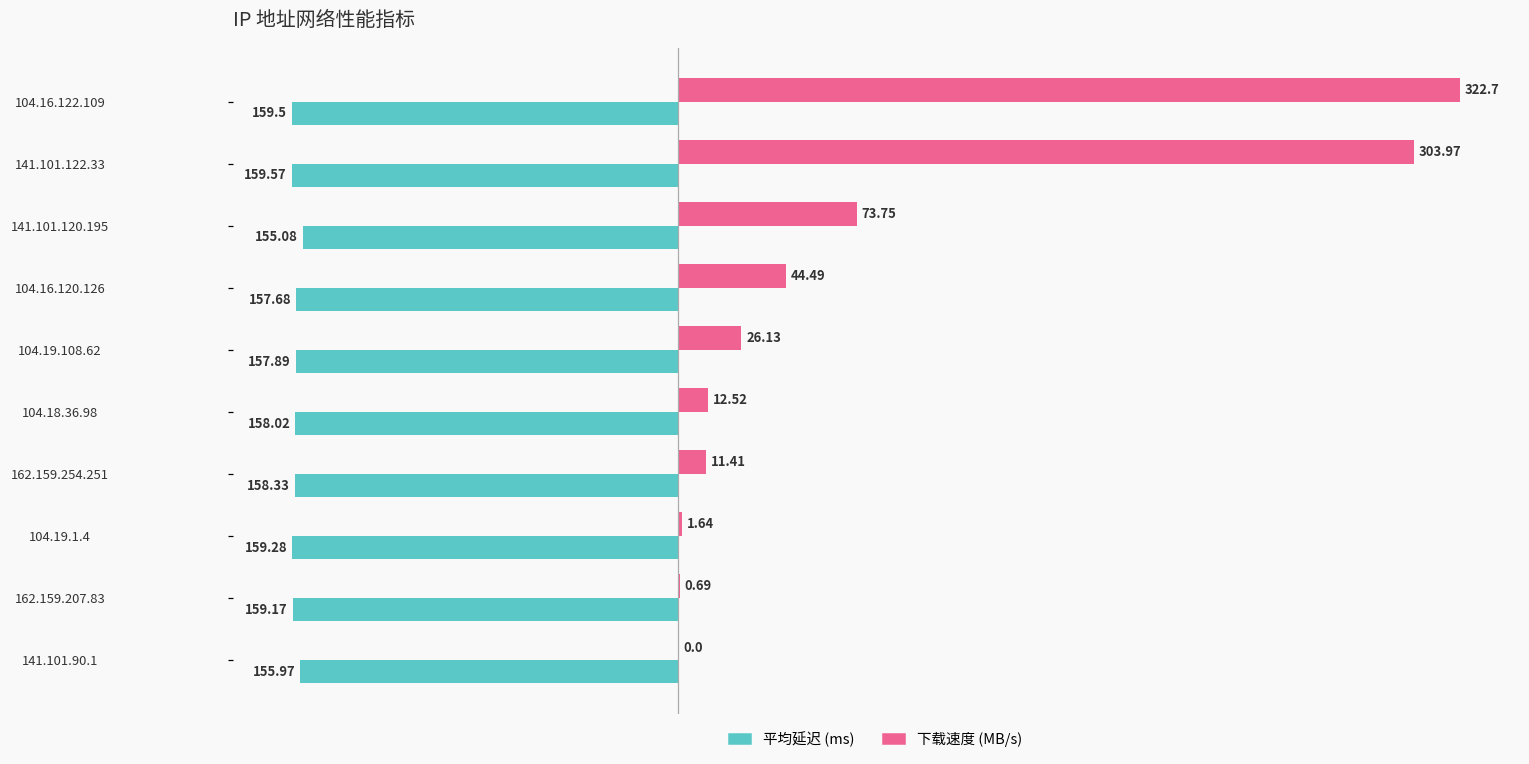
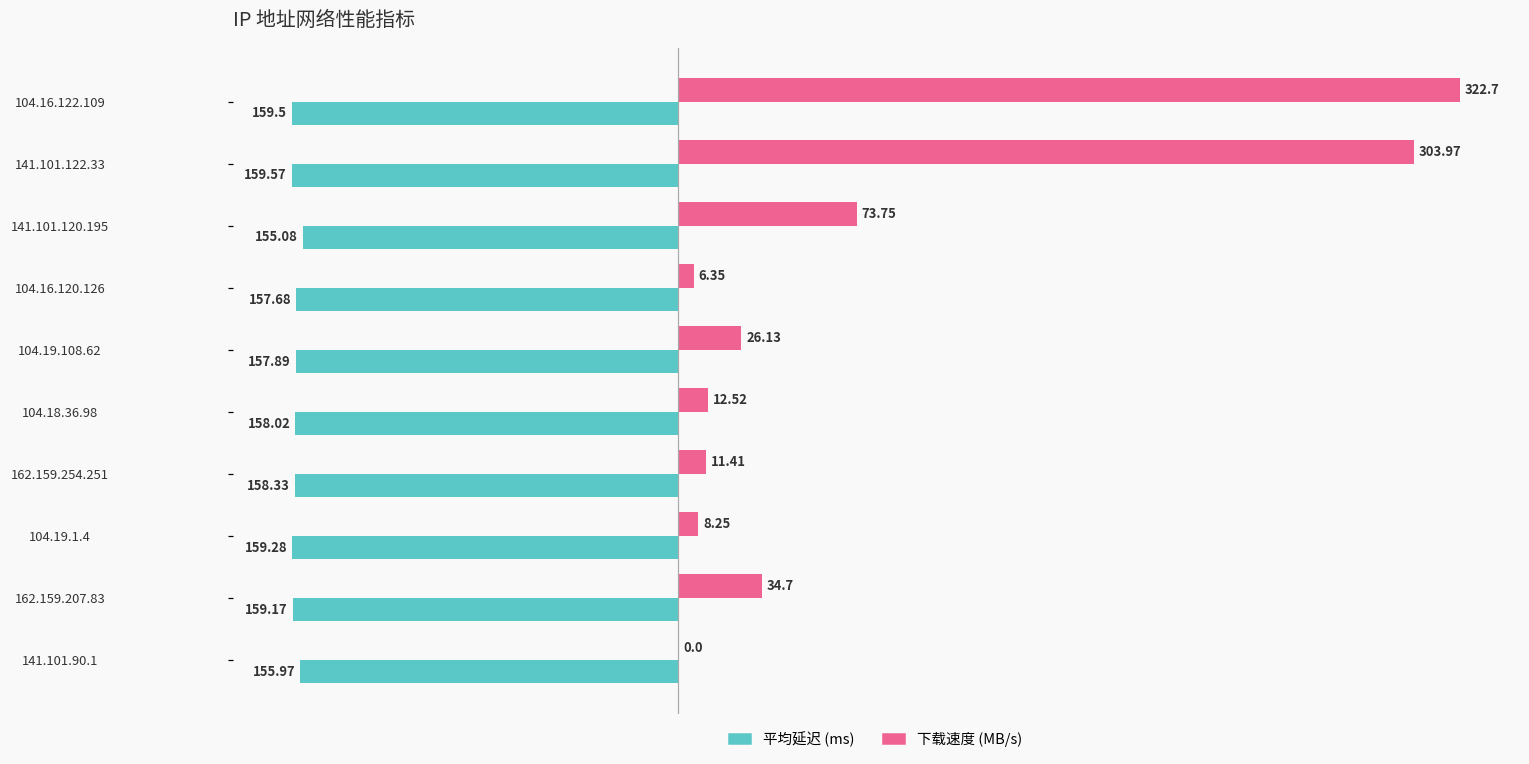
下载速度 (MB/s), 104.16.120.126: 44.49 -> 6.35
下载速度 (MB/s), 104.19.1.4: 1.64 -> 8.25
下载速度 (MB/s), 162.159.207.83: 0.69 -> 34.7
